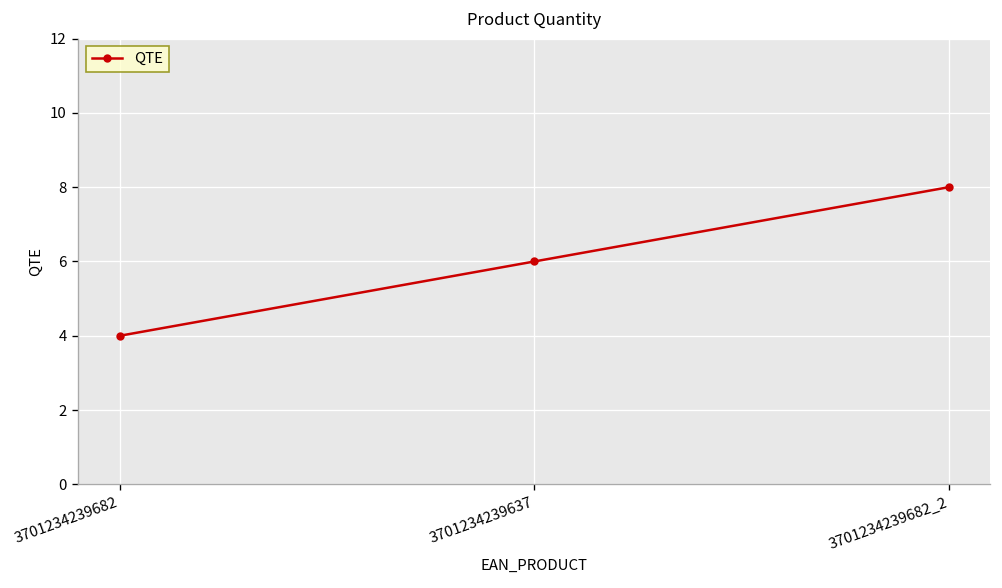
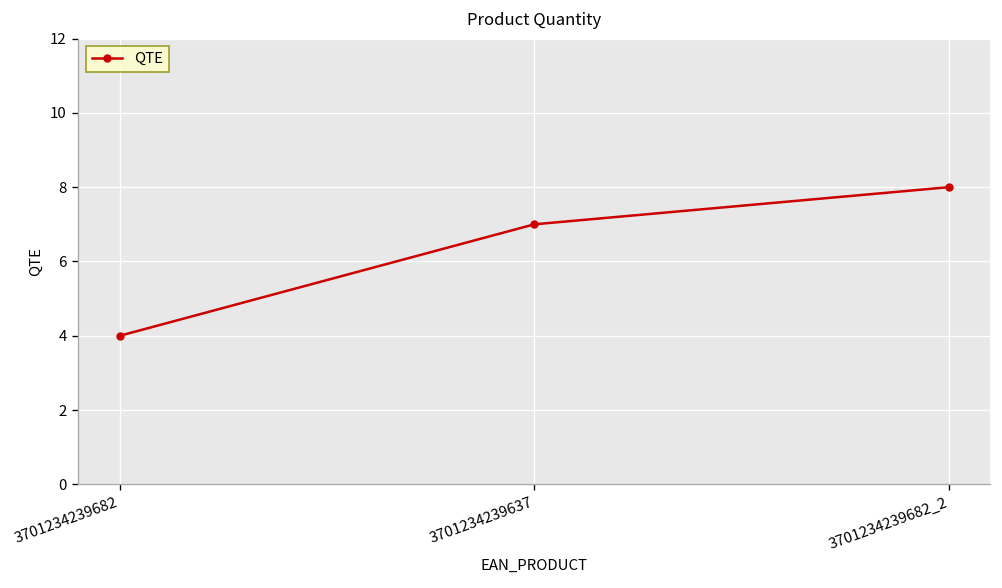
3701234239637: 6 -> 7
